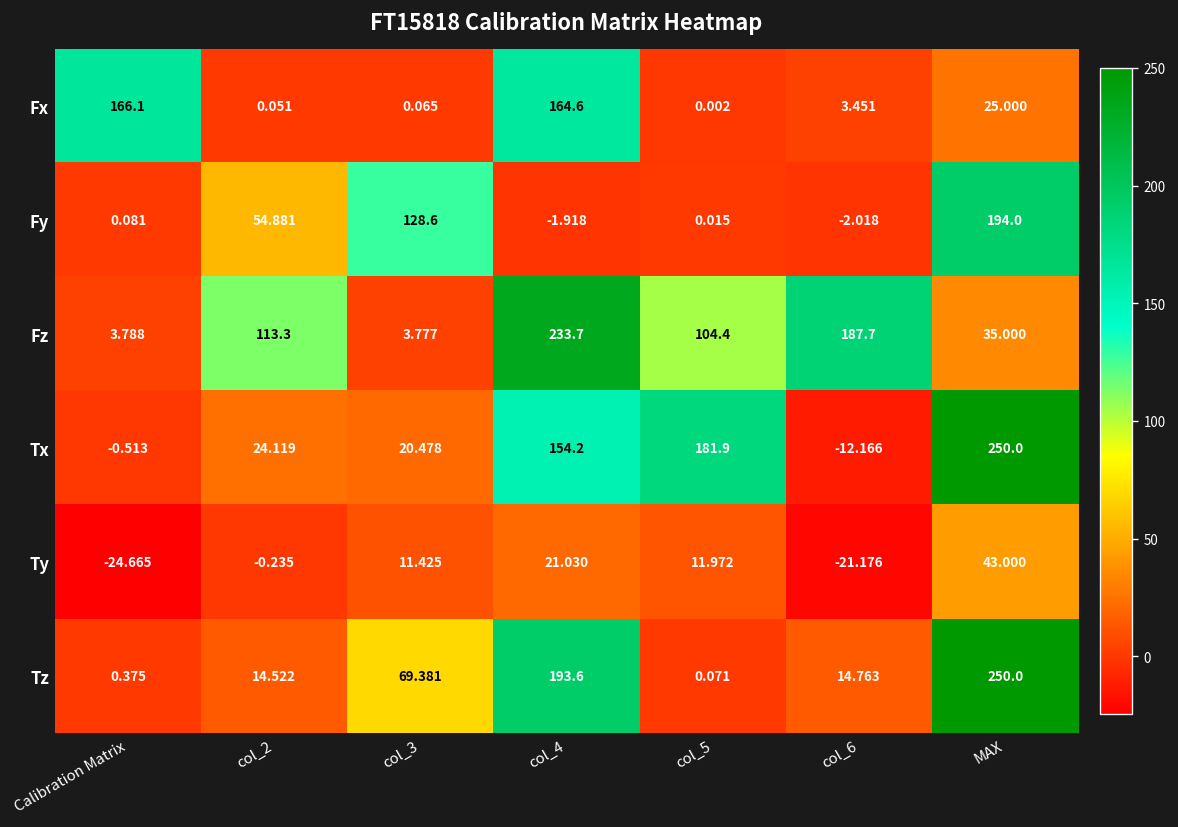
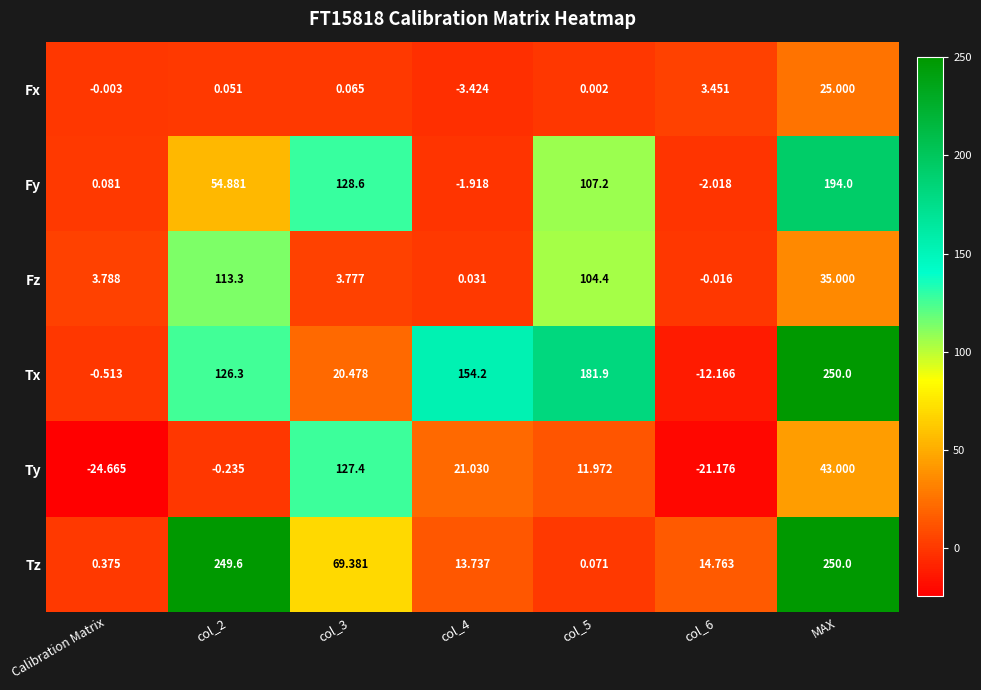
Fx, Calibration Matrix: 166.1 -> -0.003
Fx, col_4: 164.6 -> -3.424
Fy, col_5: 0.015 -> 107.2
Fz, col_4: 233.7 -> 0.031
Fz, col_6: 187.7 -> -0.016
Tx, col_2: 24.119 -> 126.3
Ty, col_3: 11.425 -> 127.4
Tz, col_2: 14.522 -> 249.6
Tz, col_4: 193.6 -> 13.737
